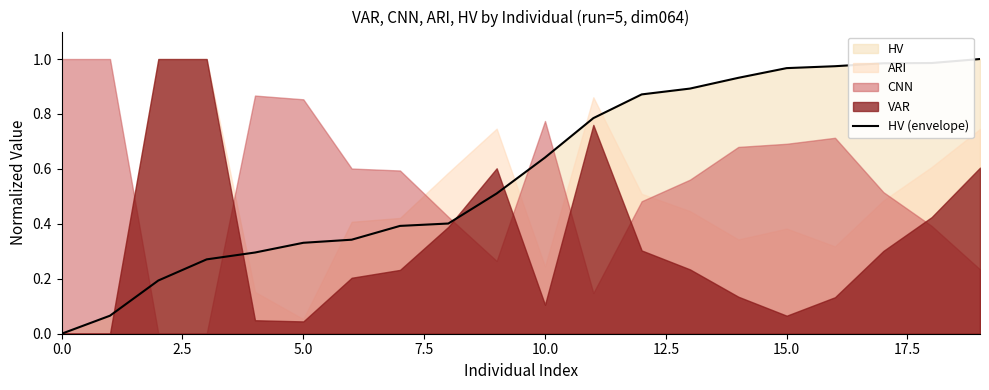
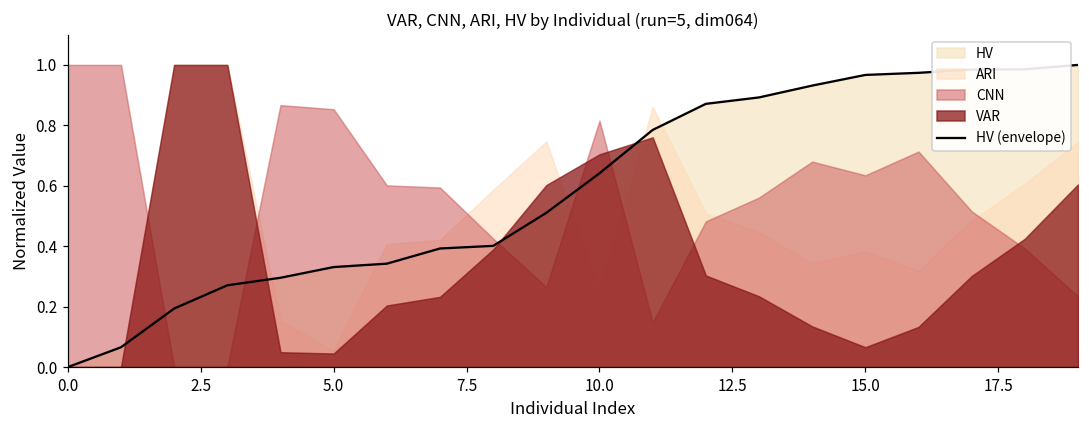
CNN, 10.0: 0.77 -> 0.82
VAR, 10.0: 0.11 -> 0.70
CNN, 15.0: 0.69 -> 0.63
